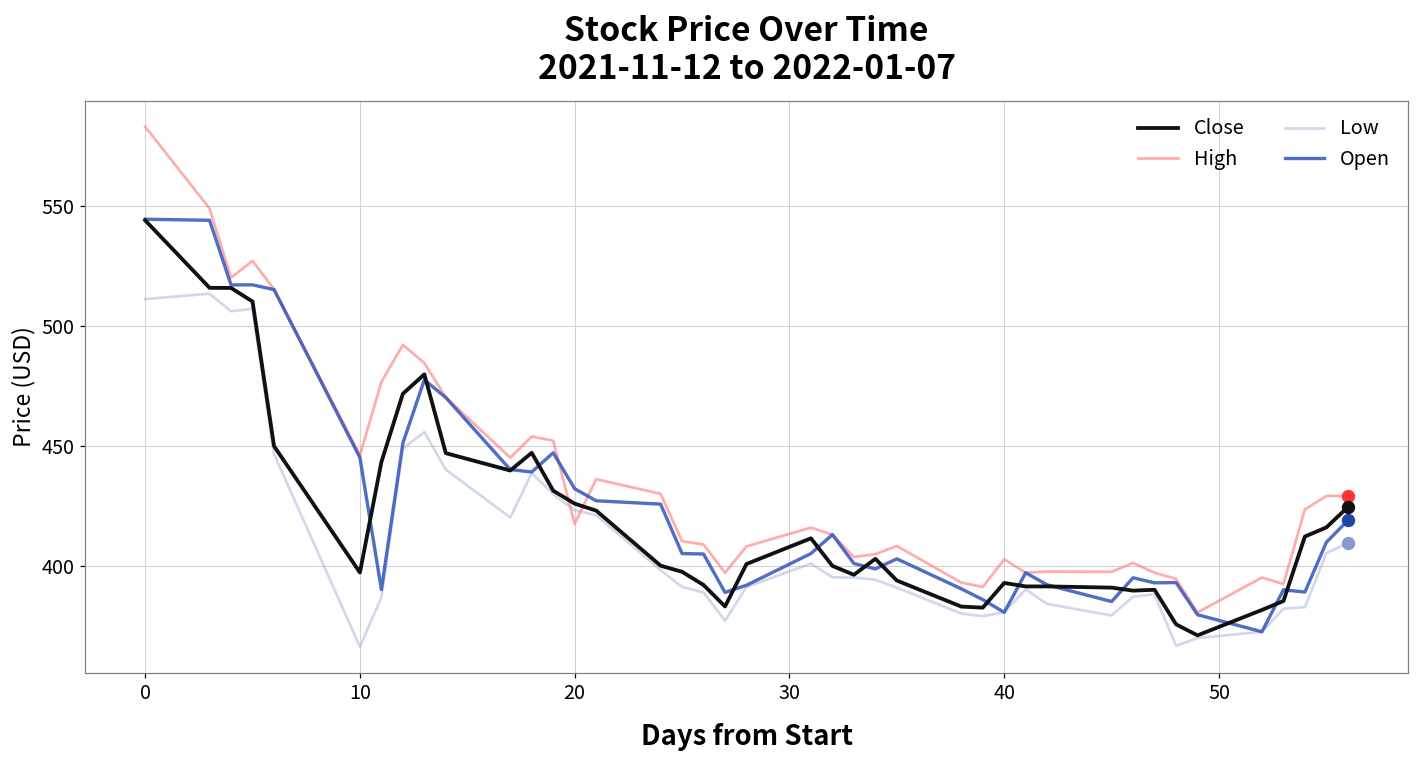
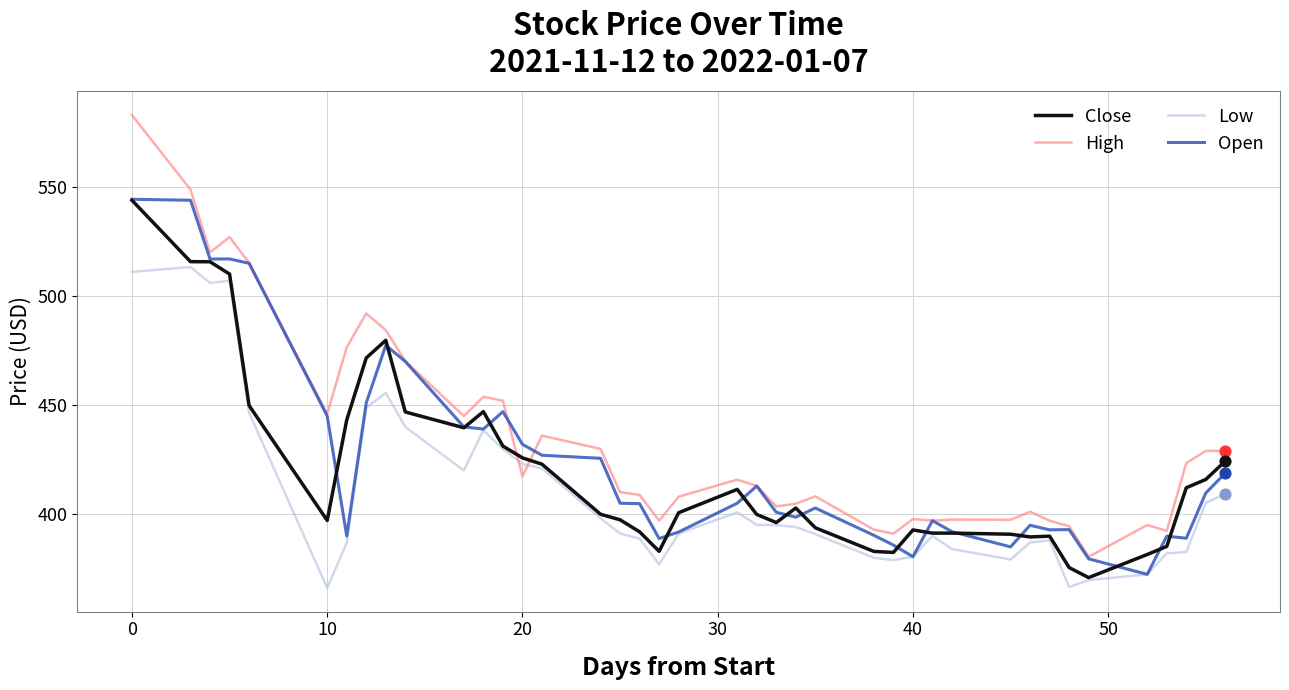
High, 40: 403 -> 398
